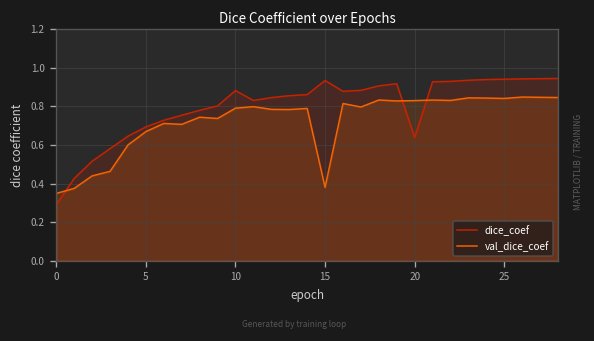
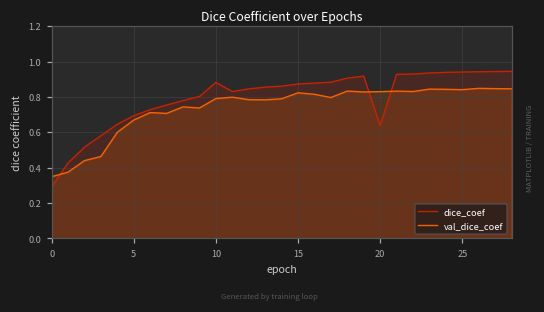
dice_coef, 15: 0.93 -> 0.87
val_dice_coef, 15: 0.38 -> 0.82
